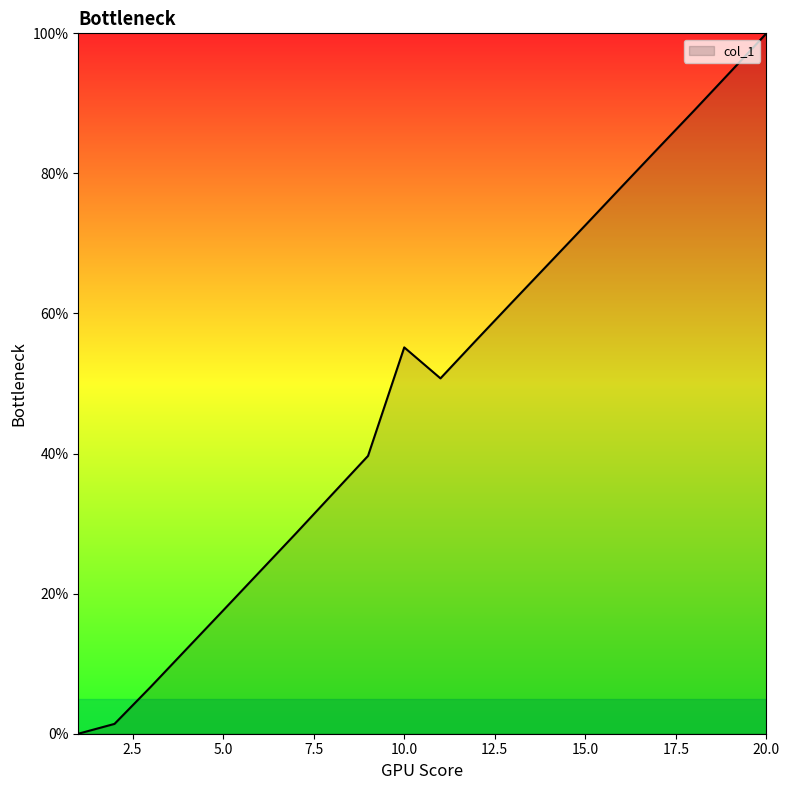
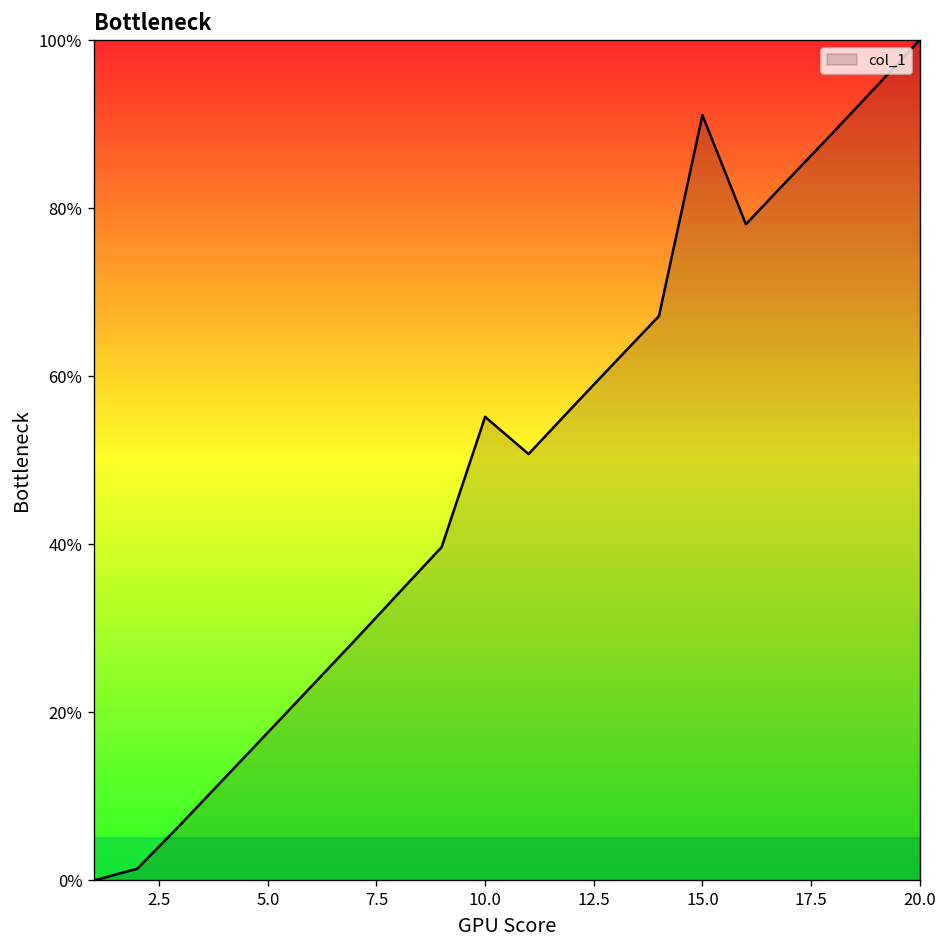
15.0: 73% -> 91%
